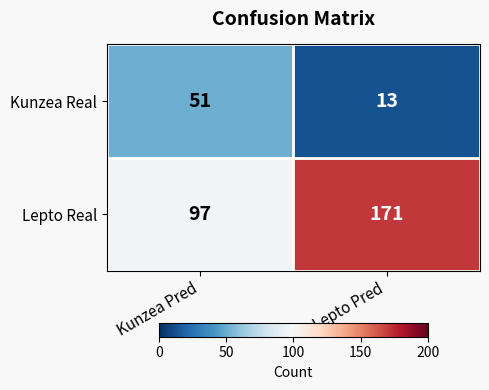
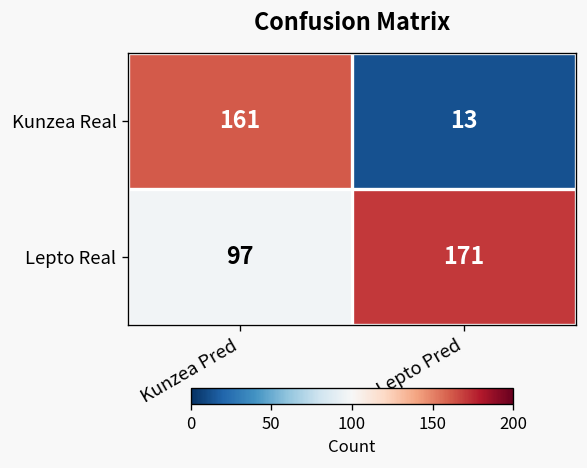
Kunzea Real, Kunzea Pred: 51 -> 161
